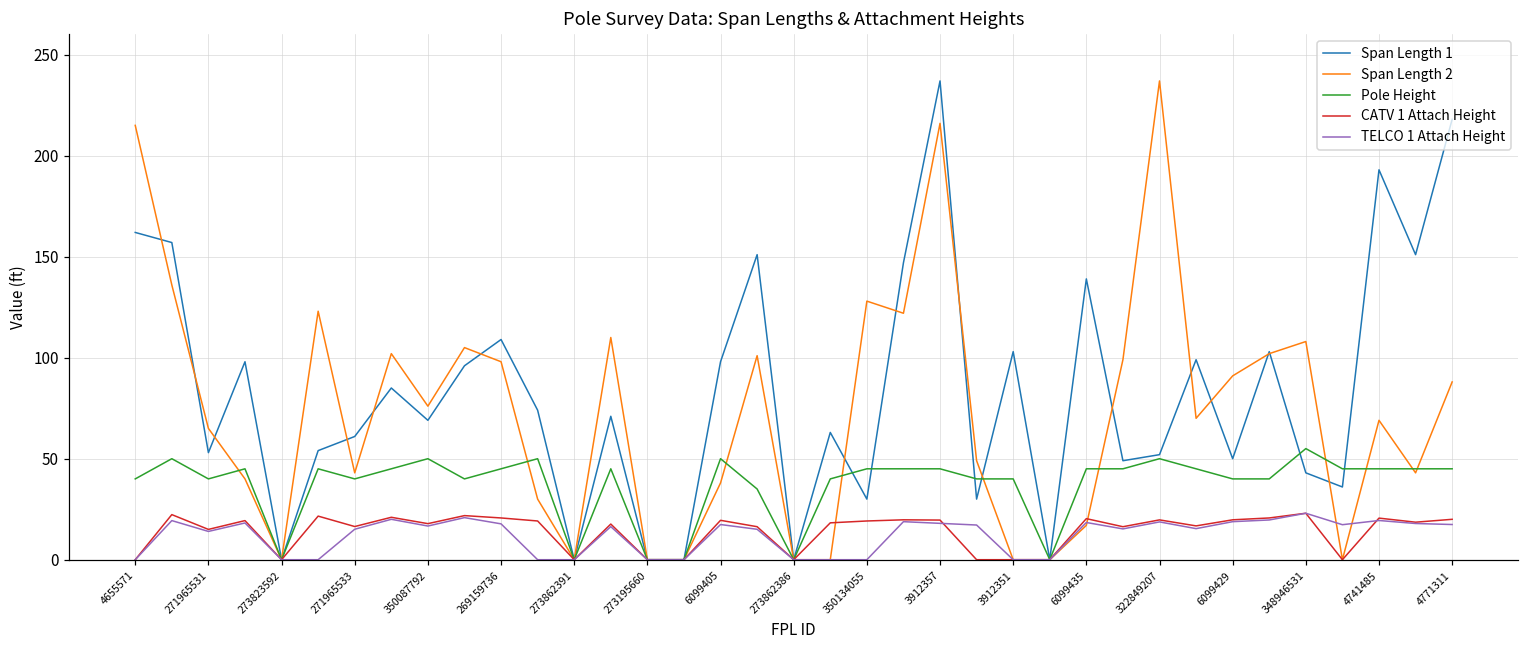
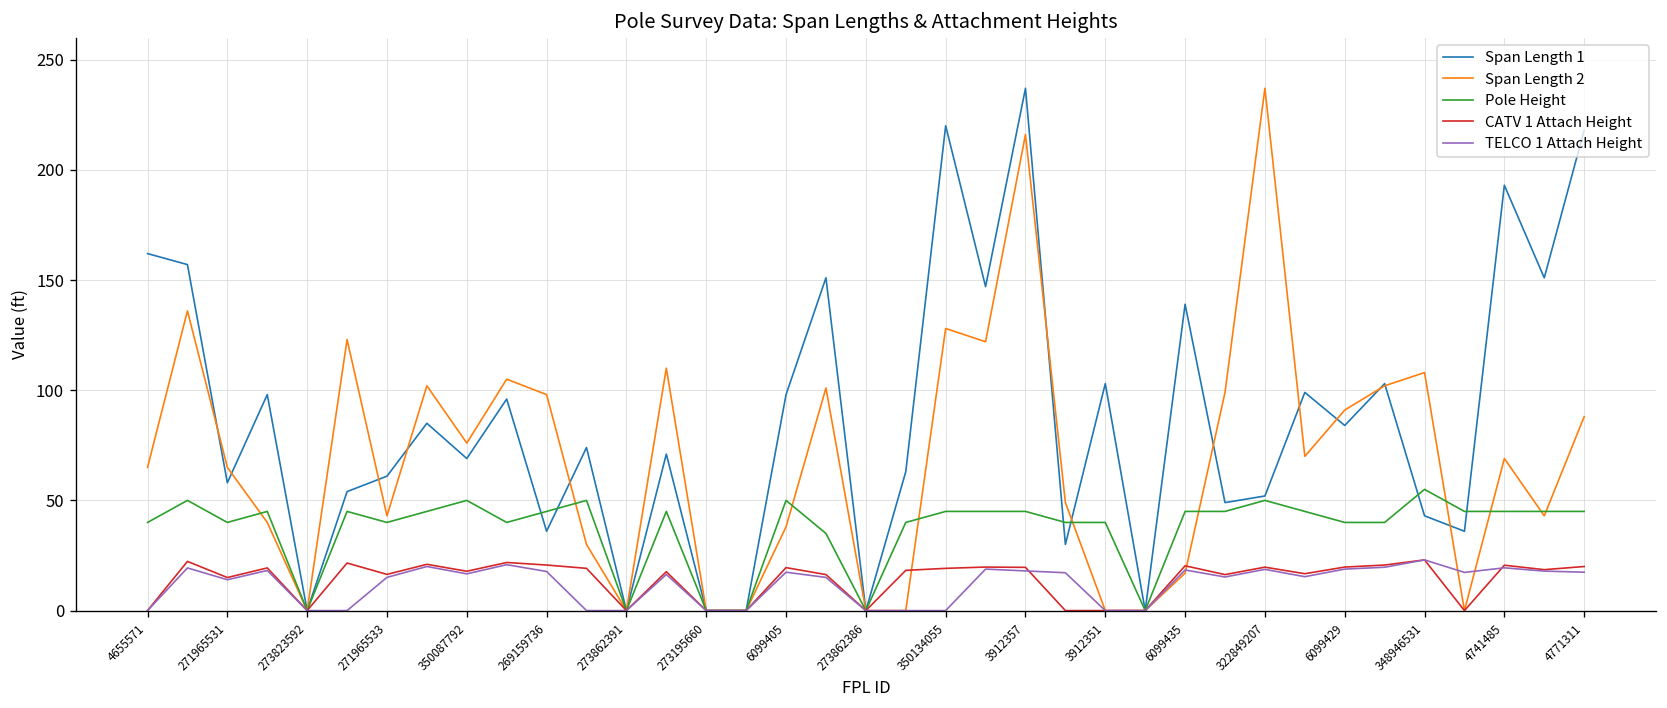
Span Length 2, 4655571: 215 -> 65
Span Length 1, 271965531: 53 -> 58
Span Length 1, 269159736: 109 -> 36
Span Length 1, 350134055: 30 -> 220
Span Length 1, 6099429: 50 -> 84
